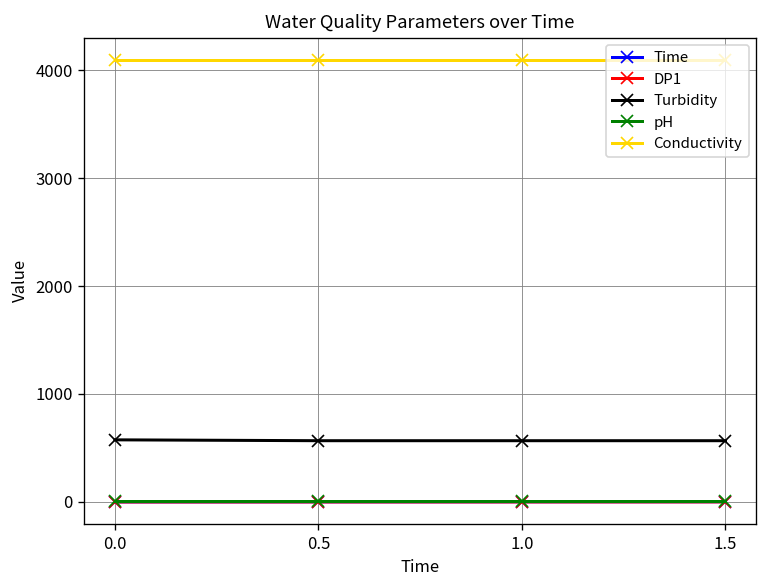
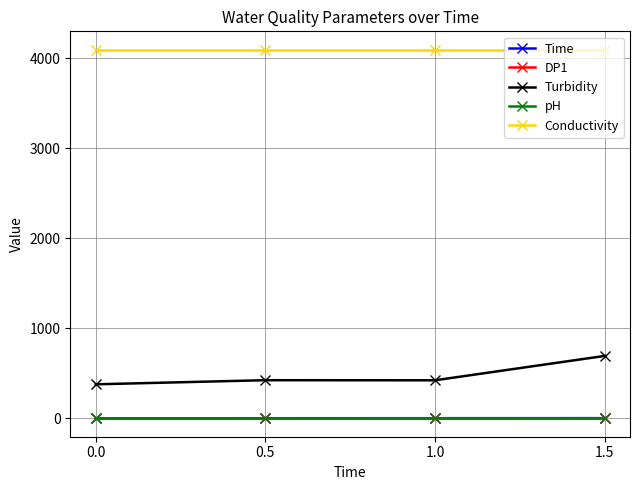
Turbidity, 0.0: 600 -> 400
Turbidity, 0.5: 600 -> 400
Turbidity, 1.0: 600 -> 400
Turbidity, 1.5: 600 -> 700
